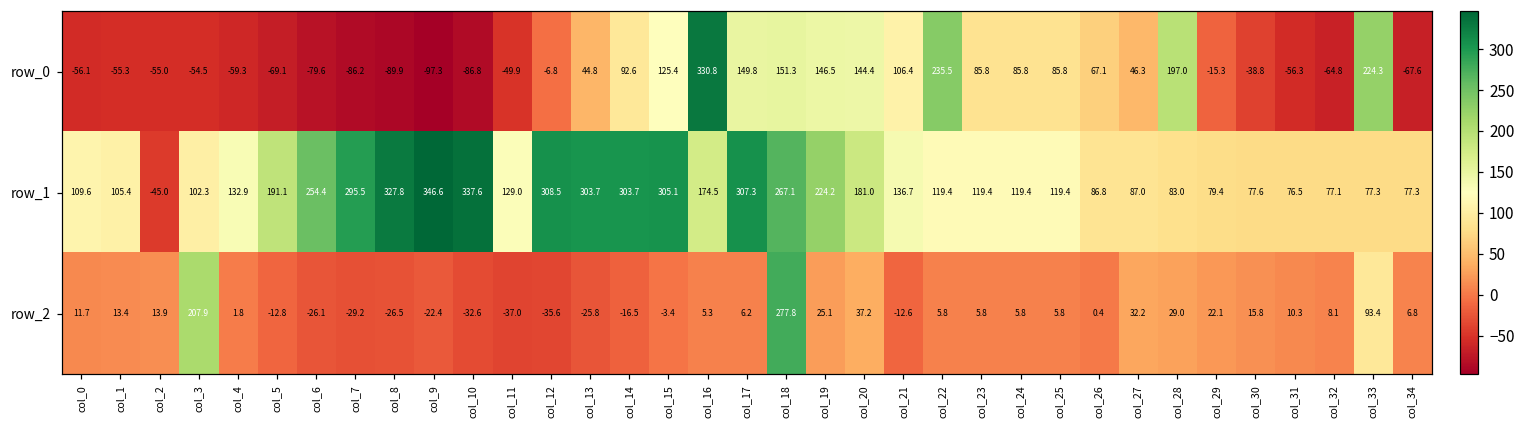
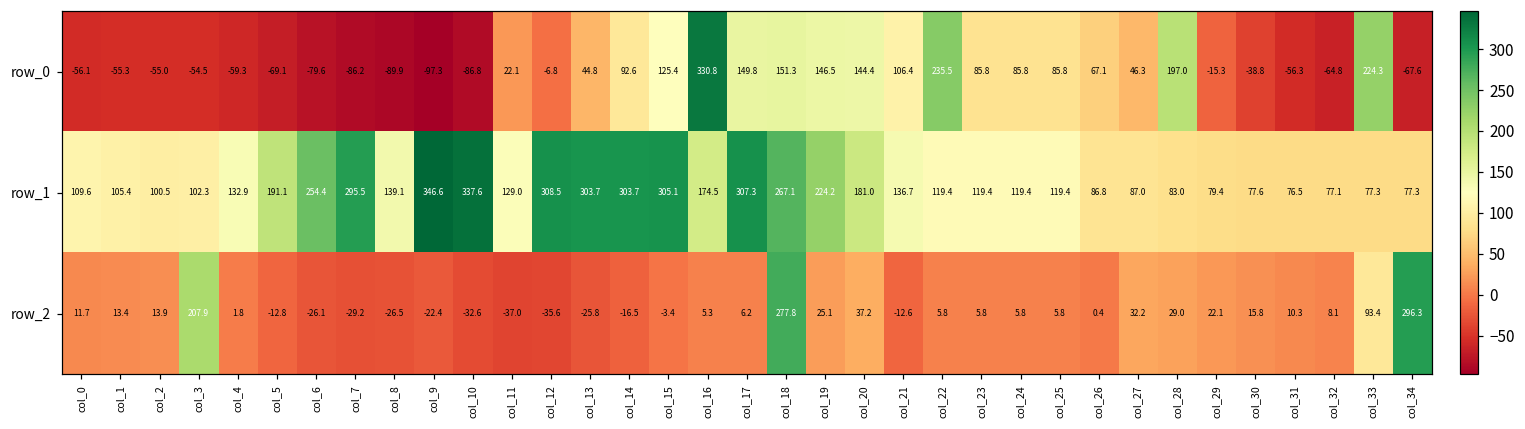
row_0, col_11: -49.9 -> 22.1
row_1, col_2: -45.0 -> 100.5
row_1, col_8: 327.8 -> 139.1
row_2, col_34: 6.8 -> 296.3
